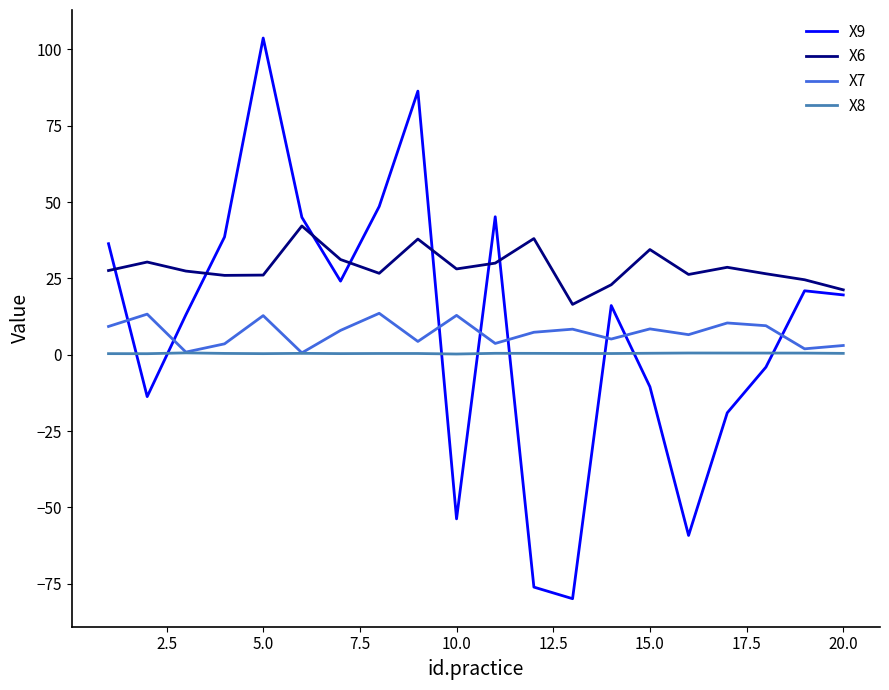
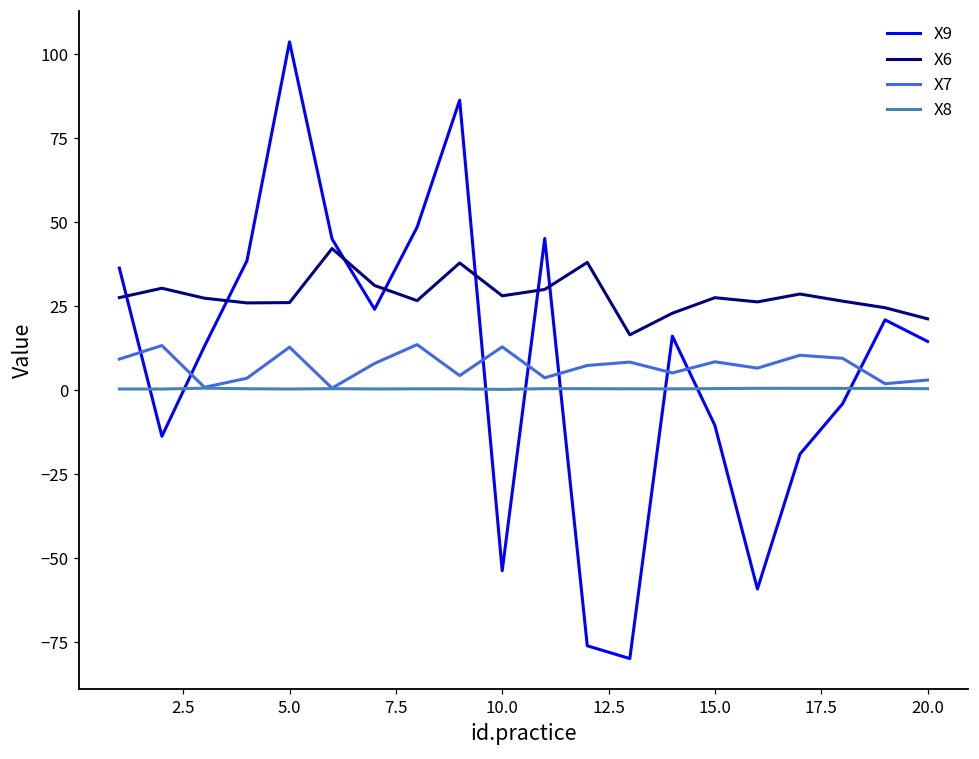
X6, 15.0: 34 -> 28
X9, 20.0: 20 -> 15
